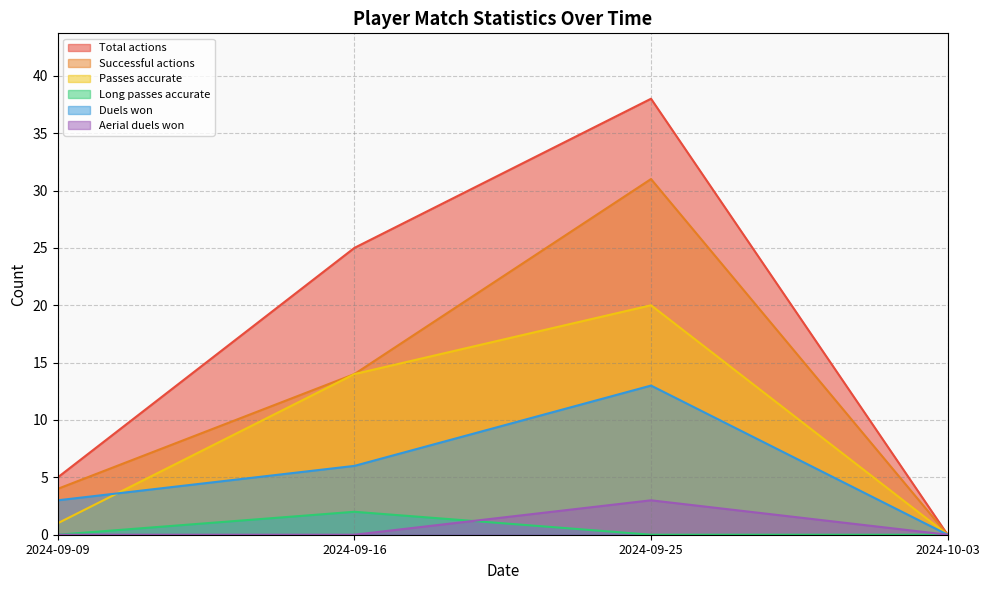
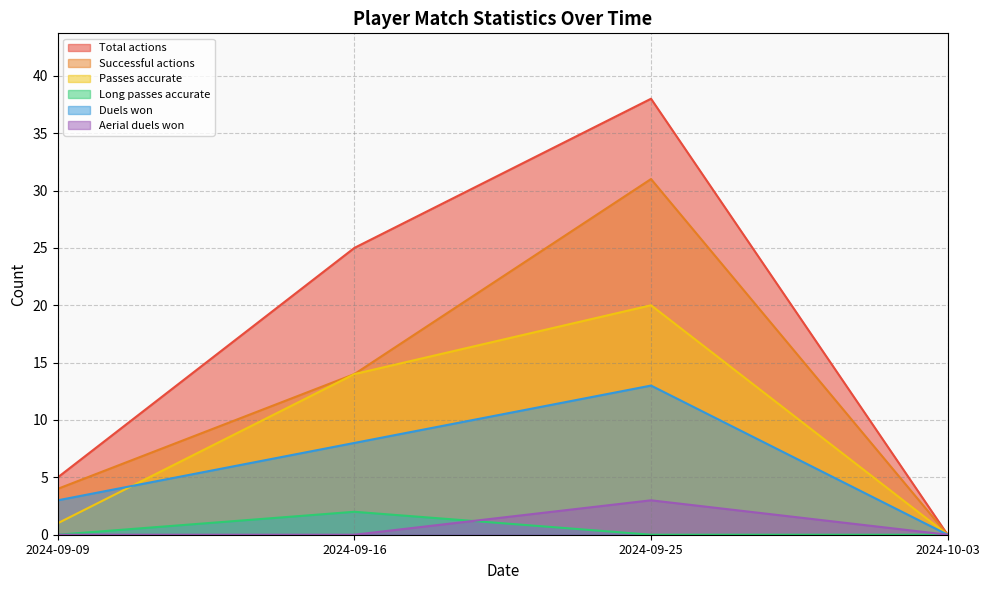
Duels won, 2024-09-16: 6 -> 8
